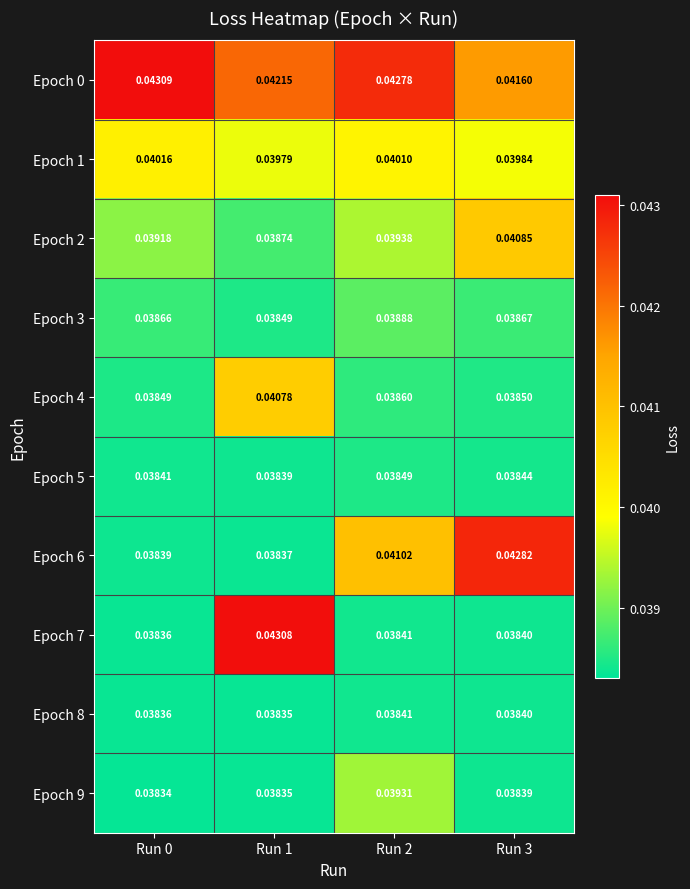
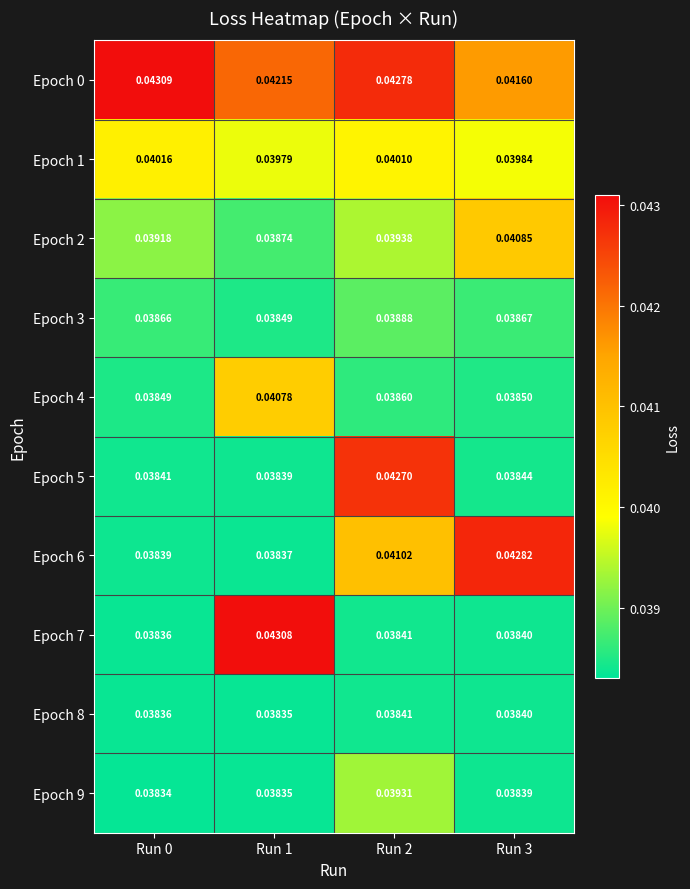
Epoch 5, Run 2: 0.03849 -> 0.04270
